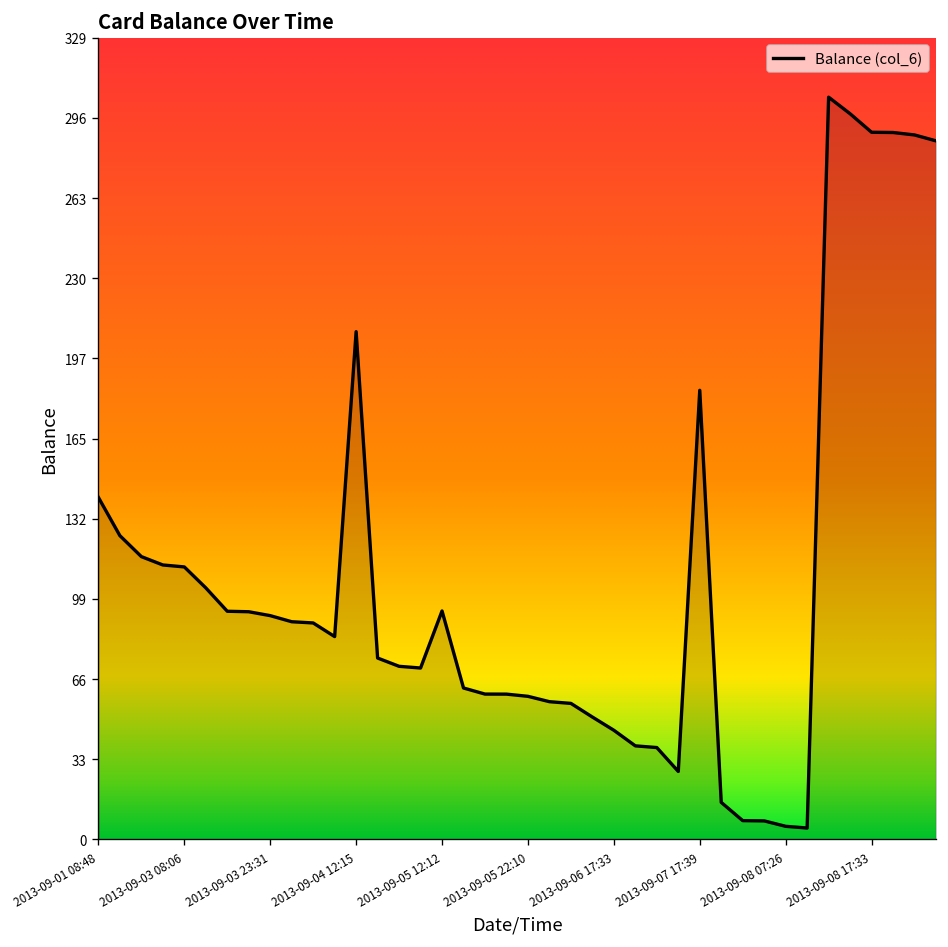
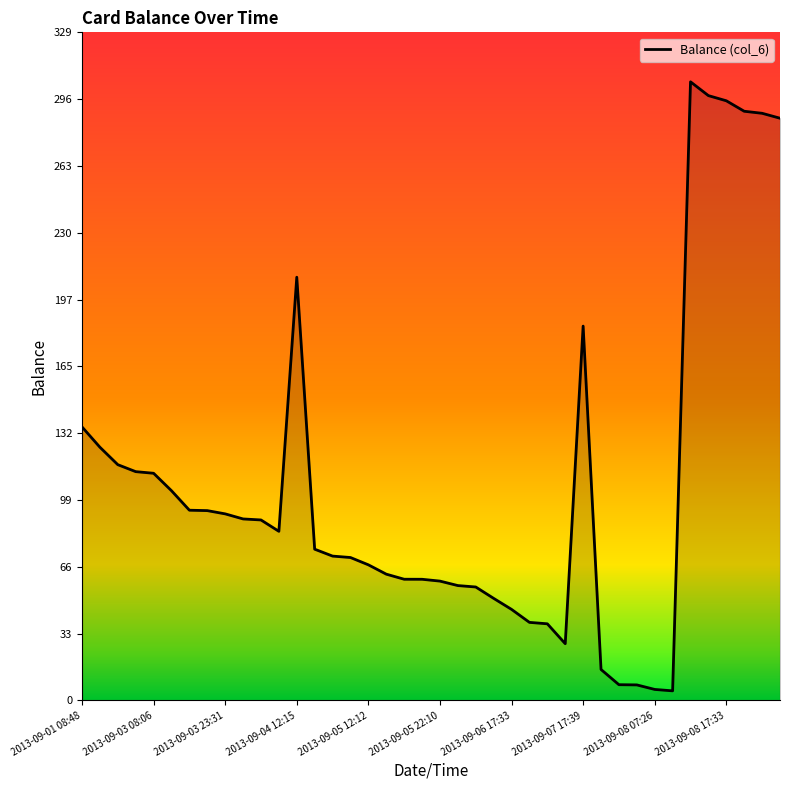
2013-09-01 08:48: 140 -> 135
2013-09-05 12:12: 94 -> 67
2013-09-08 17:33: 290 -> 295
